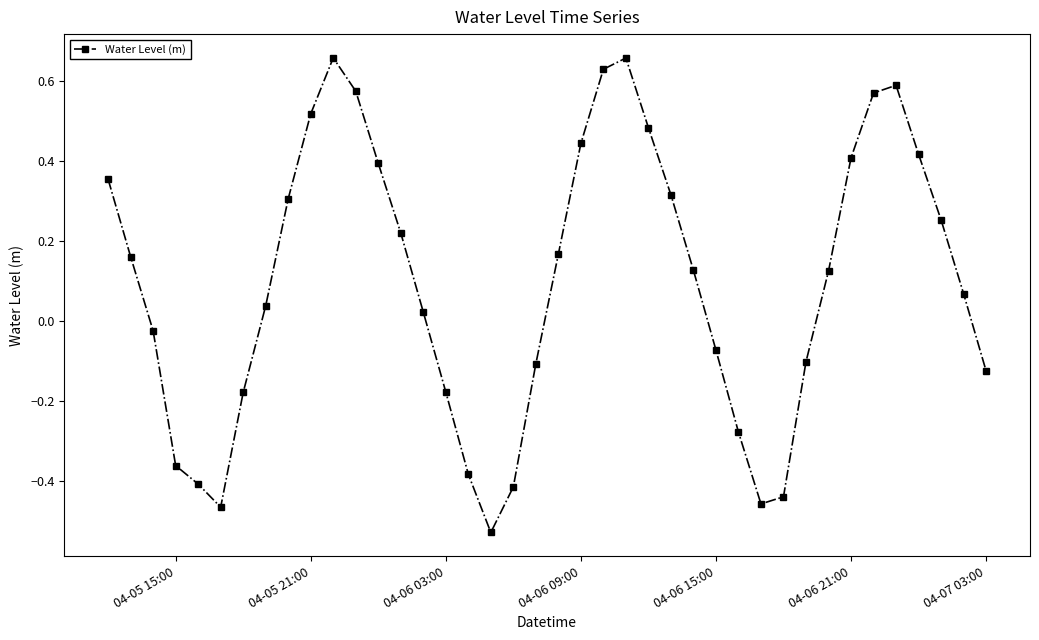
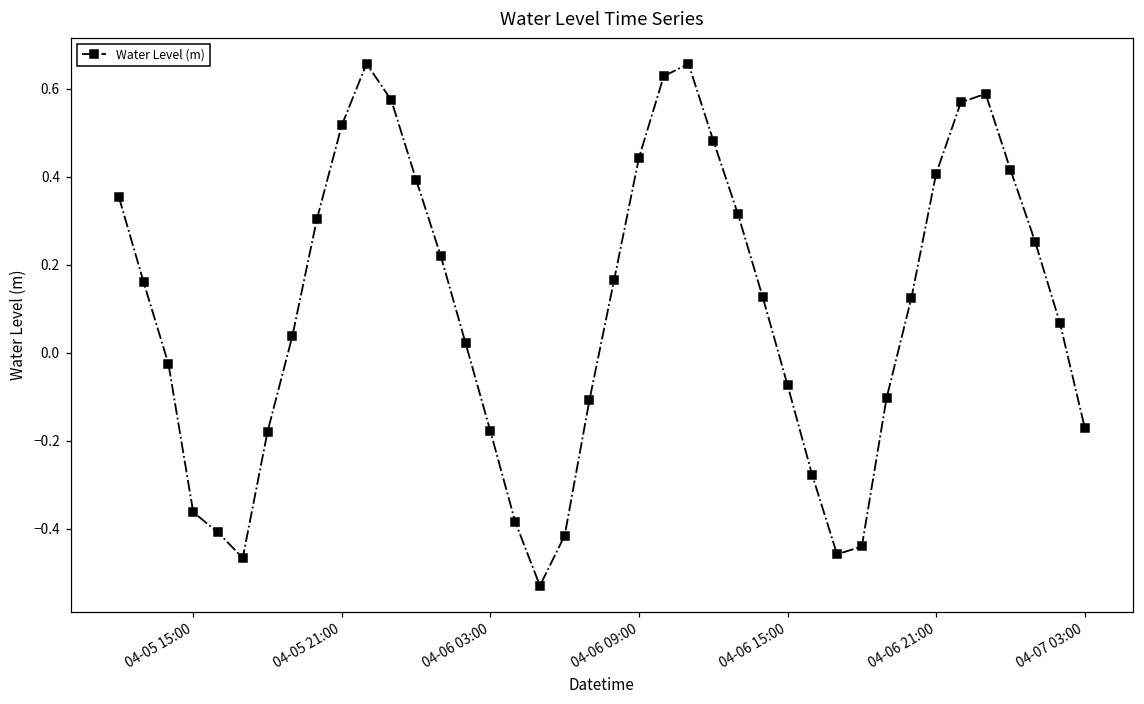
04-07 03:00: -0.13 -> -0.17
